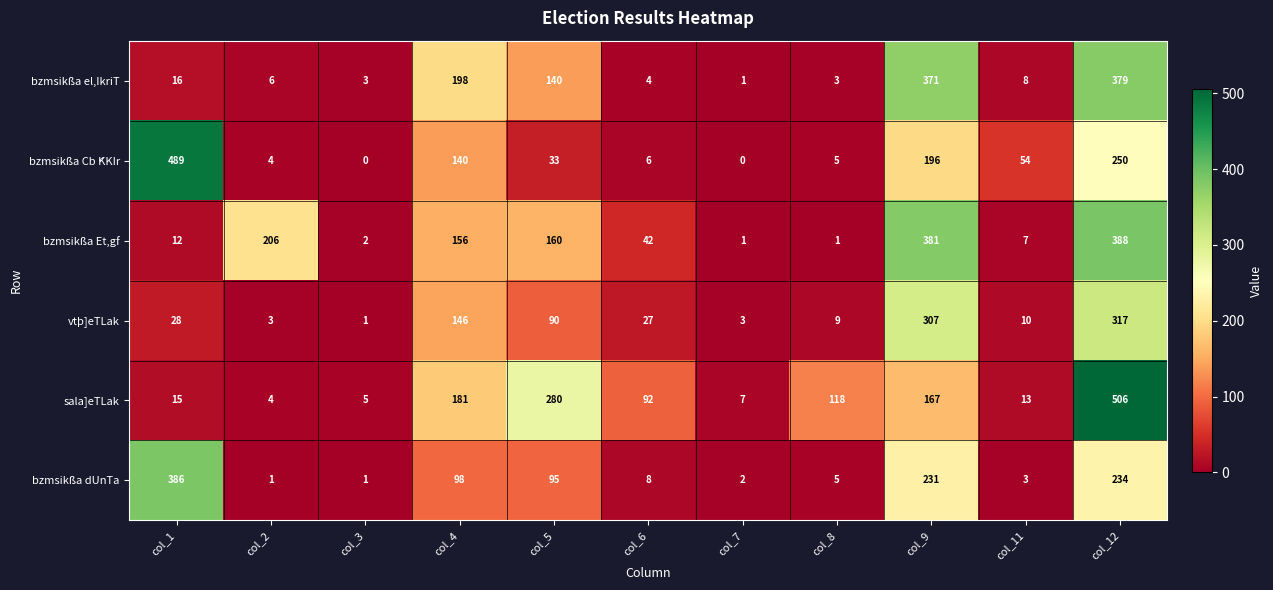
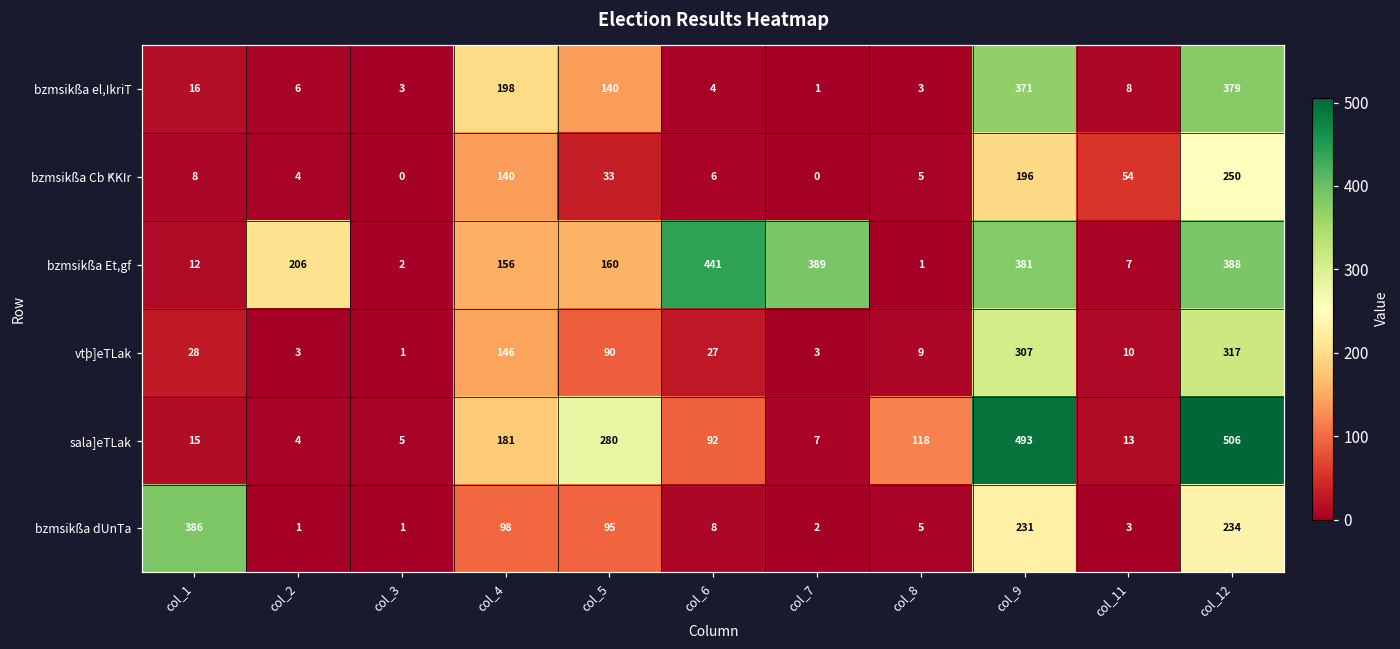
bzmsikßa Cb ́KKIr, col_1: 489 -> 8
bzmsikßa Et,gf, col_6: 42 -> 441
bzmsikßa Et,gf, col_7: 1 -> 389
sala]eTLak, col_9: 167 -> 493
